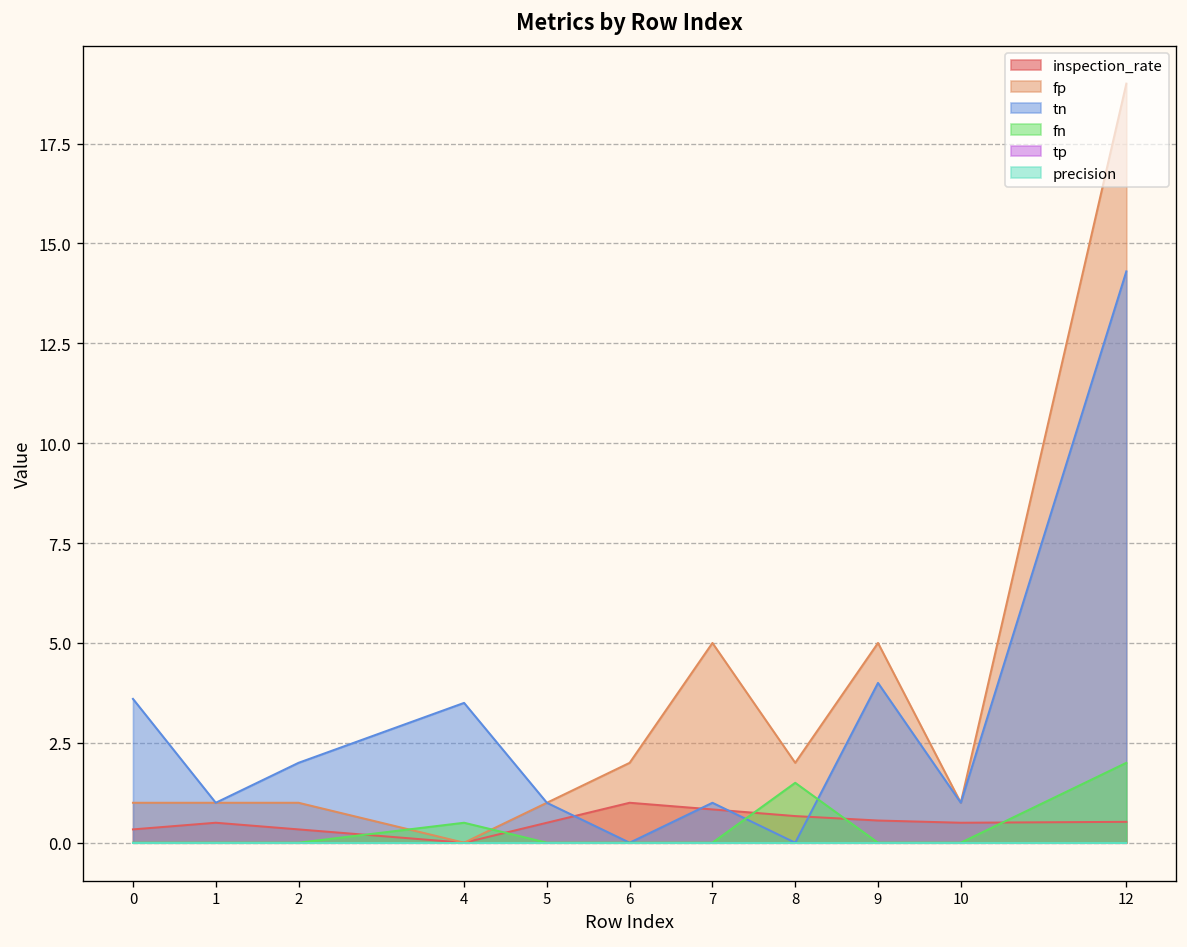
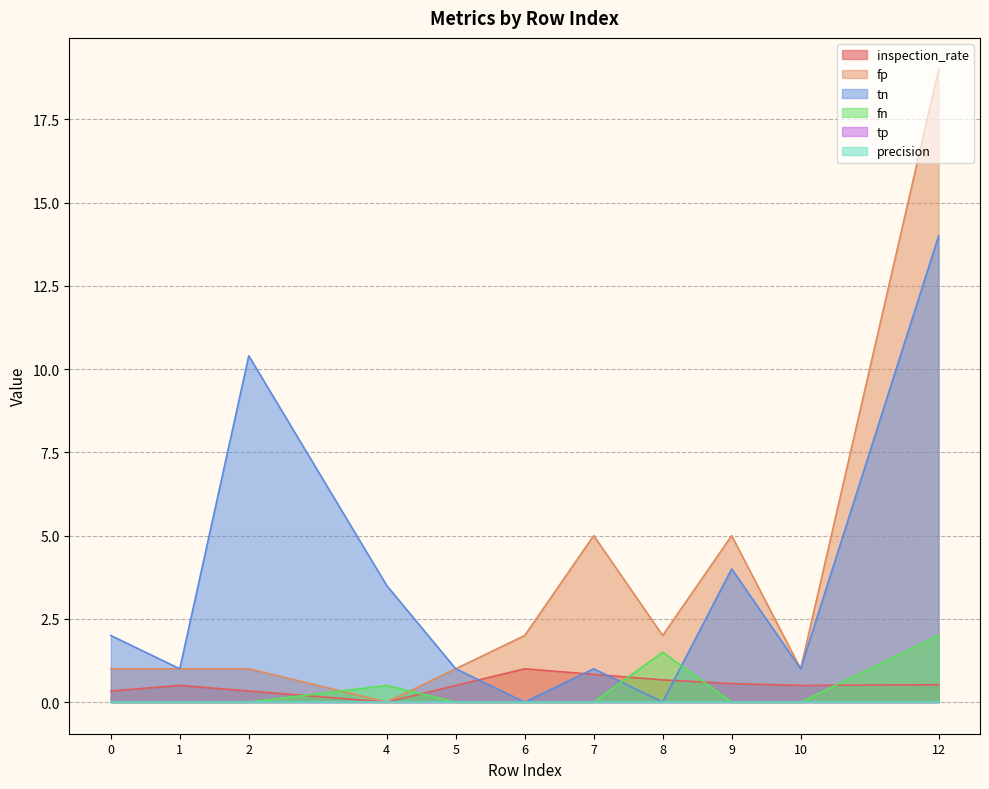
tn, 0: 3.6 -> 2.0
tn, 2: 2.0 -> 10.4
tn, 12: 14.3 -> 14.0
